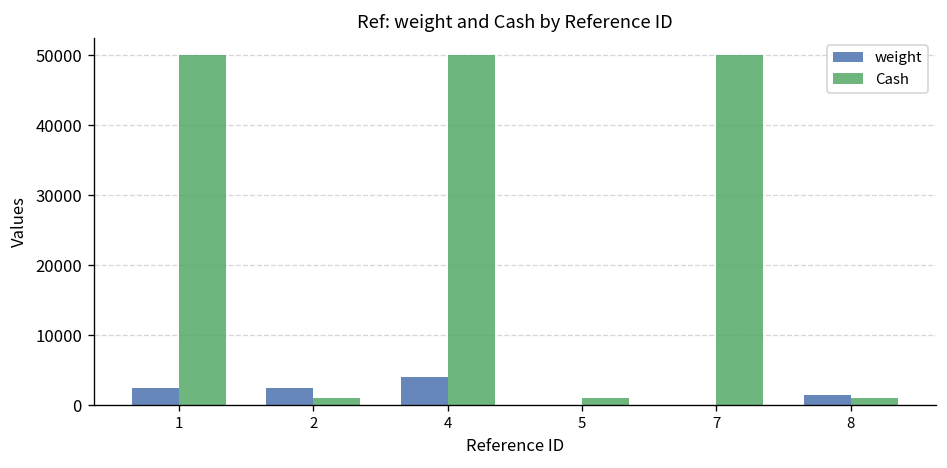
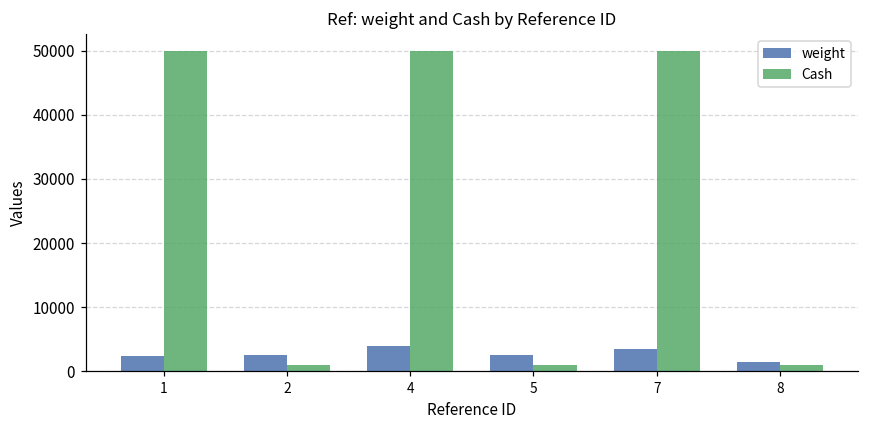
weight, 5: 0 -> 3000
weight, 7: 0 -> 4000
